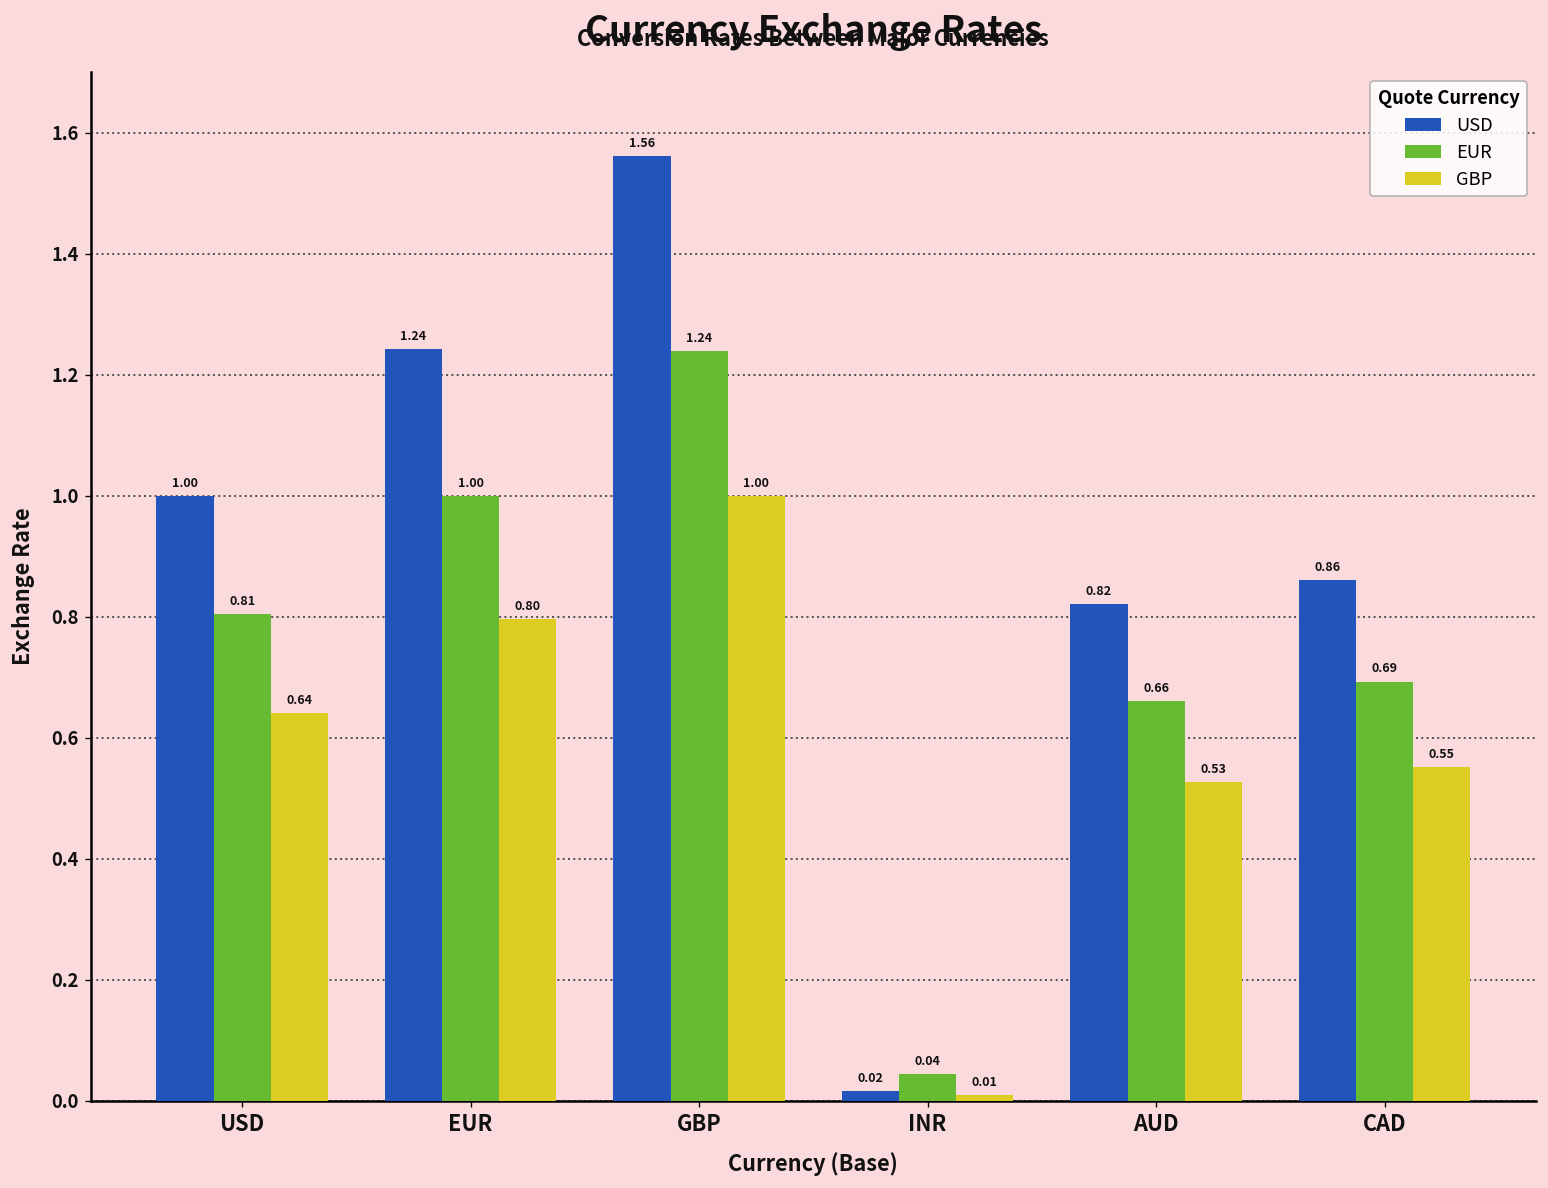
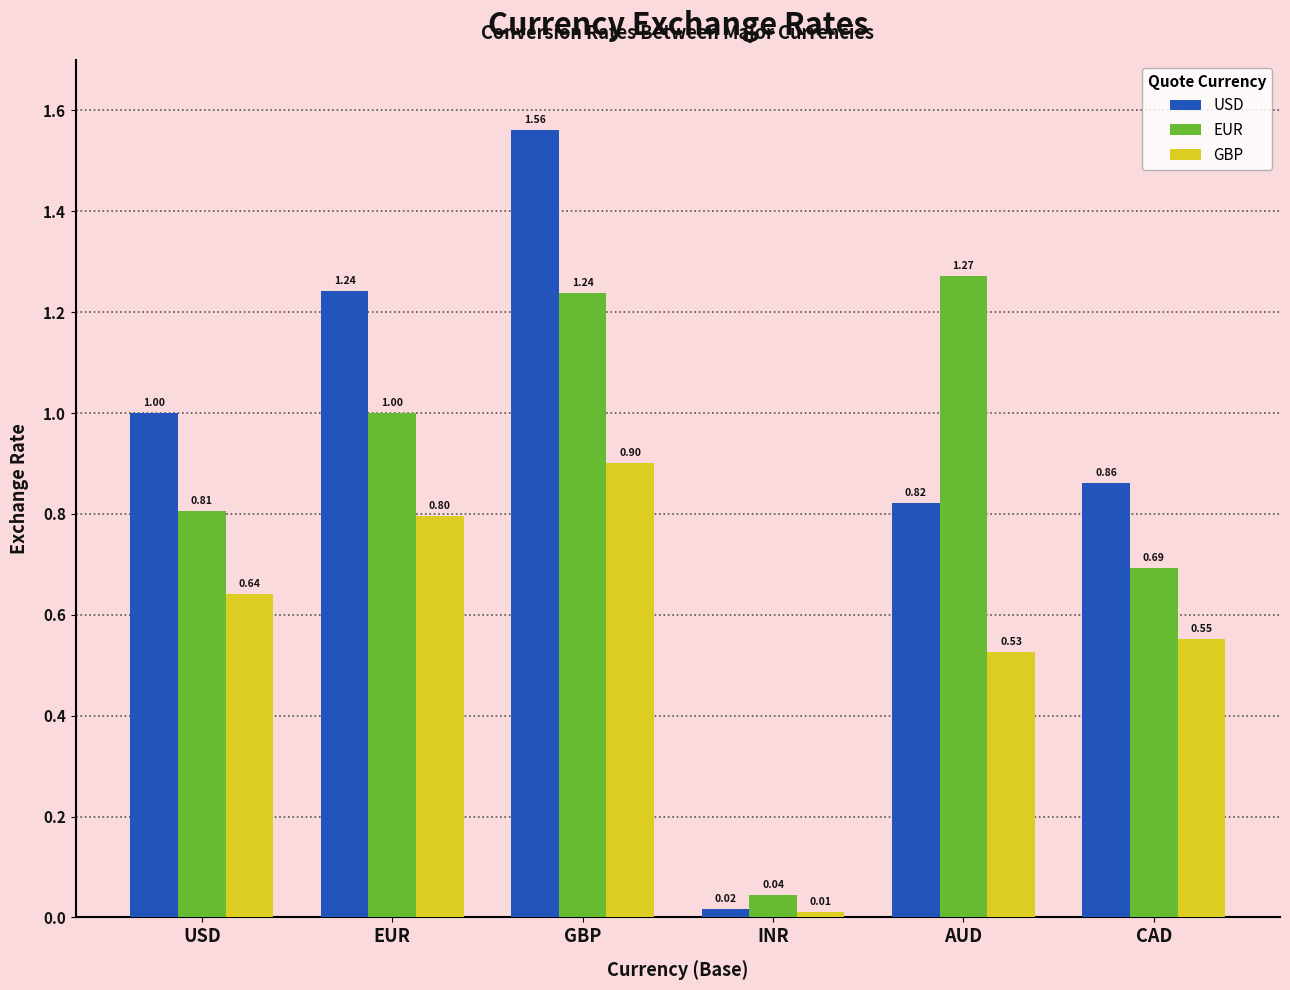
GBP, GBP: 1.00 -> 0.90
EUR, AUD: 0.66 -> 1.27
